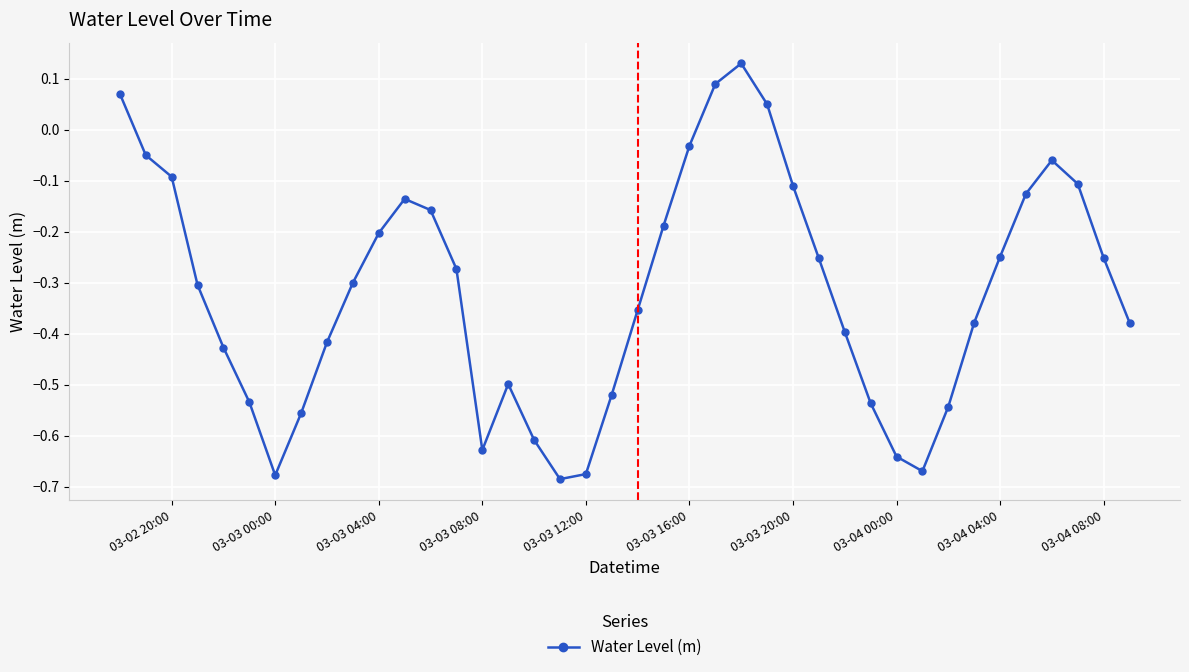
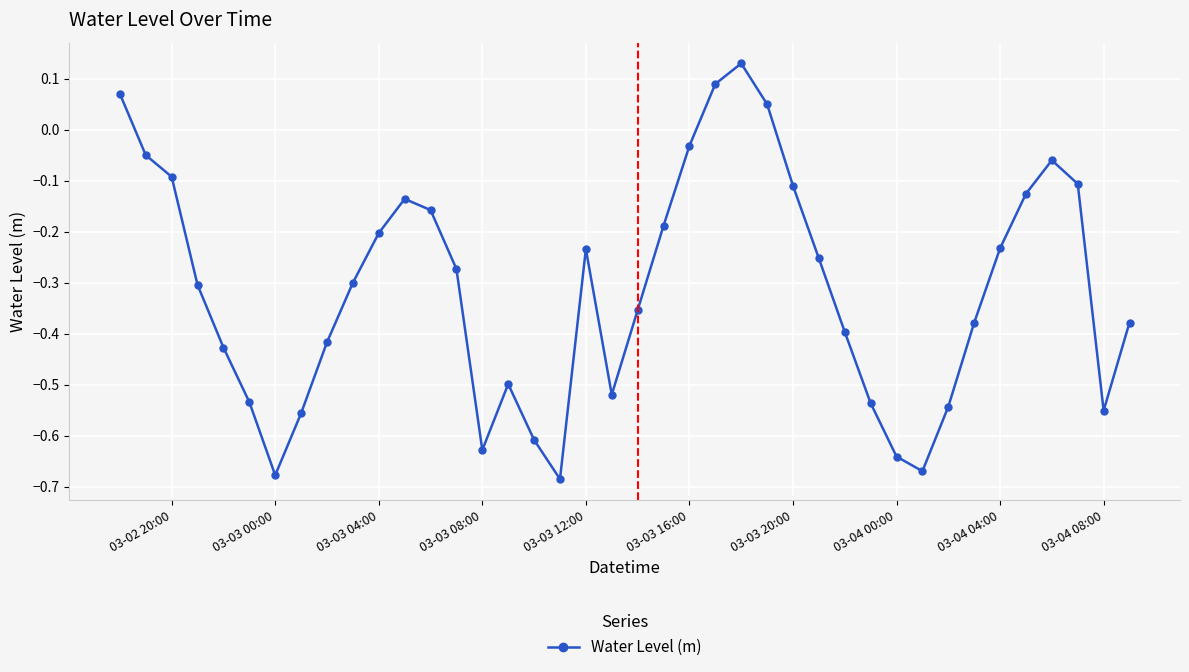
03-03 12:00: -0.68 -> -0.23
03-04 04:00: -0.25 -> -0.23
03-04 08:00: -0.25 -> -0.55
